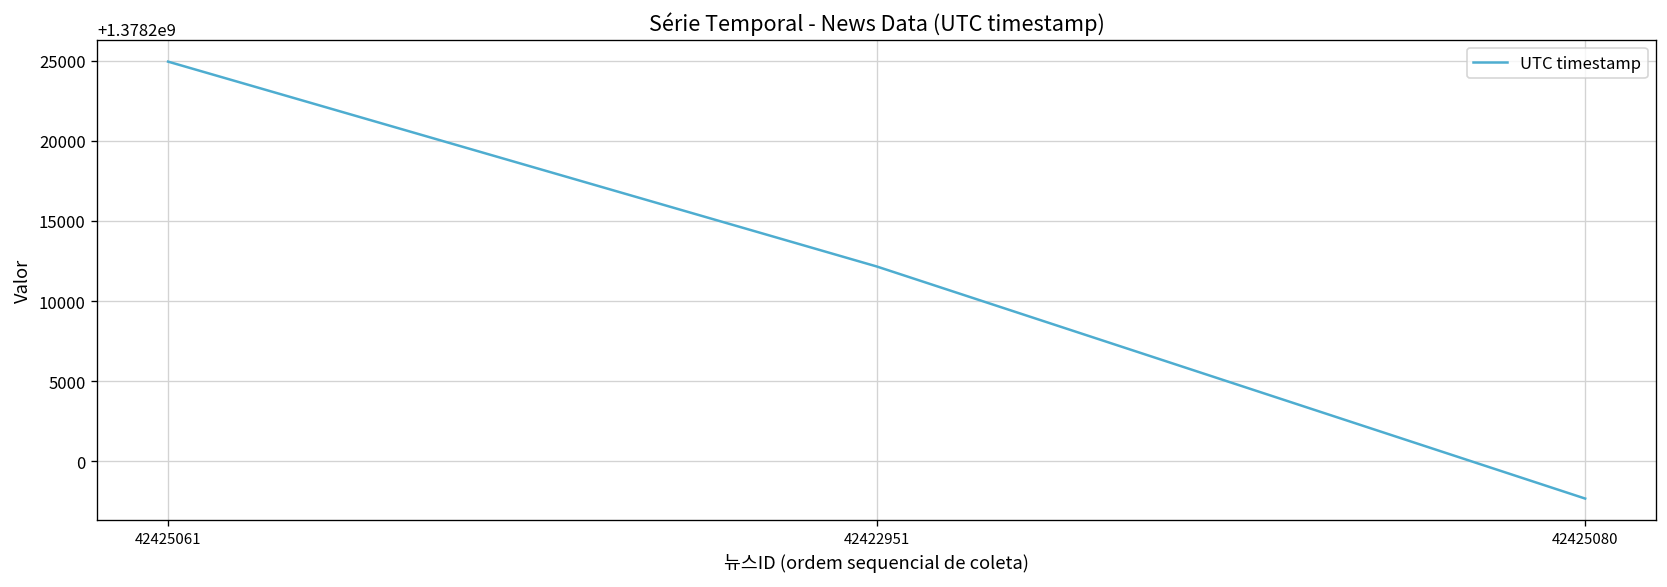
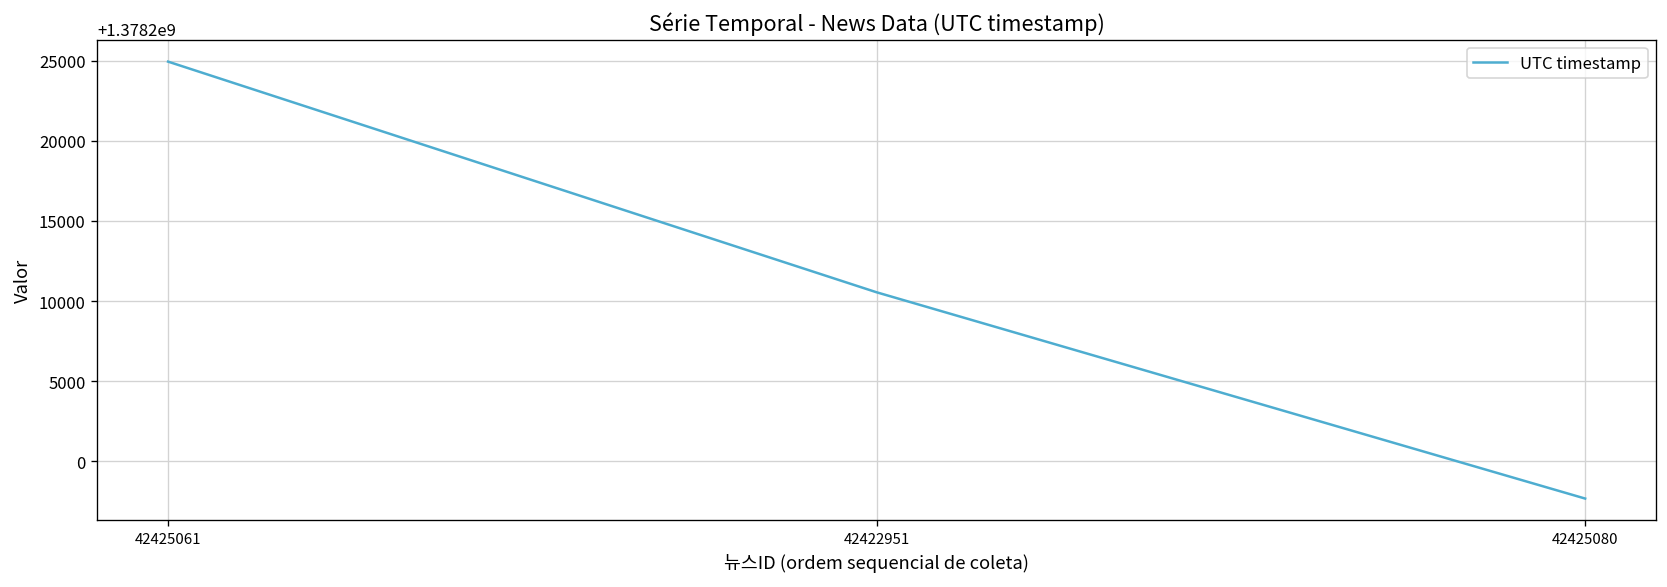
42422951: 1378212200 -> 1378210600
